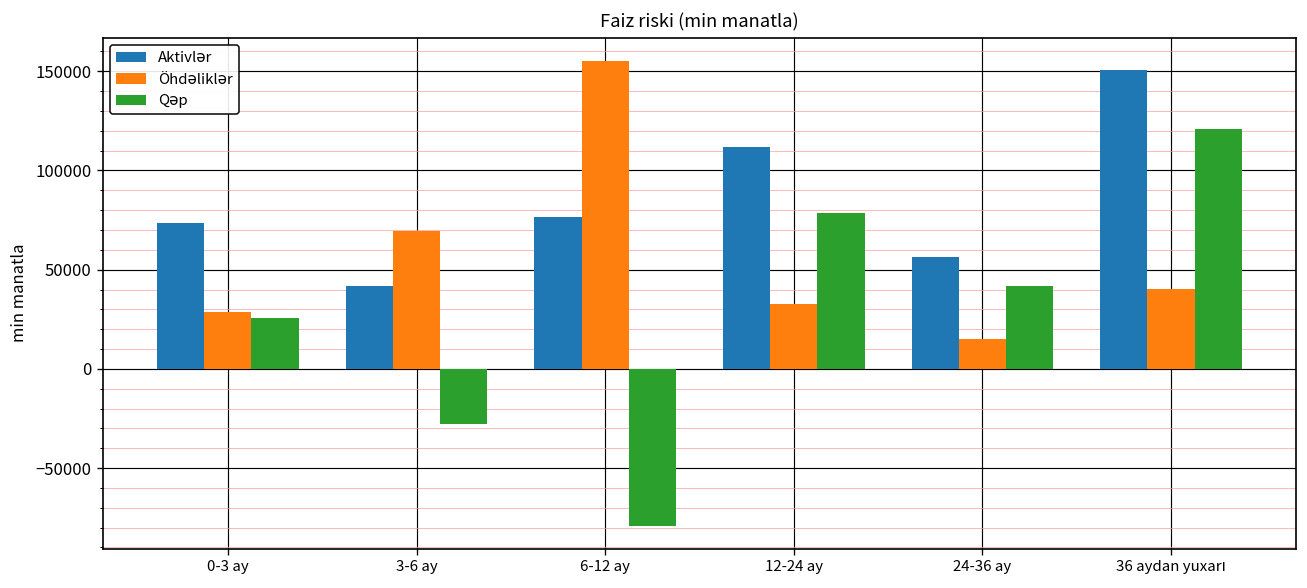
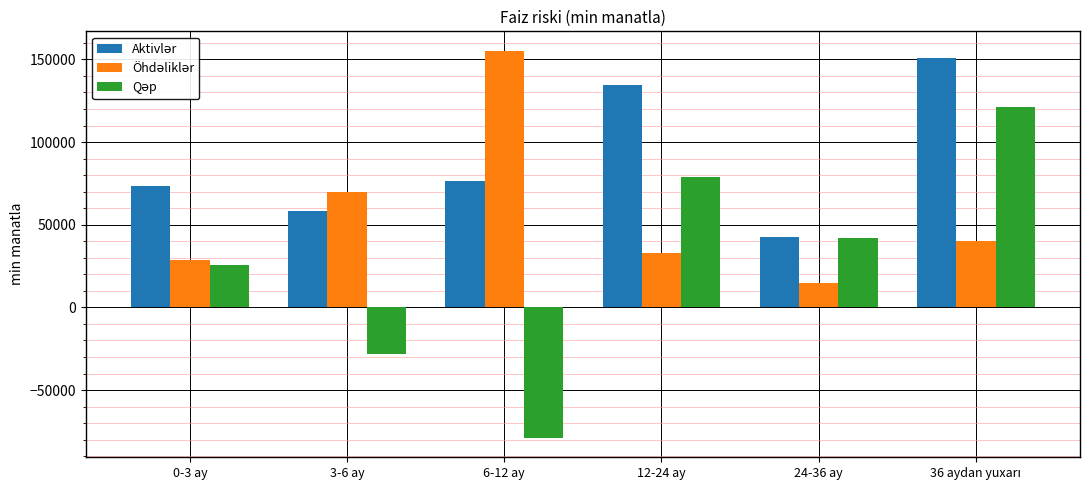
Aktivlər, 3-6 ay: 42000 -> 58000
Aktivlər, 12-24 ay: 112000 -> 134000
Aktivlər, 24-36 ay: 57000 -> 42000
